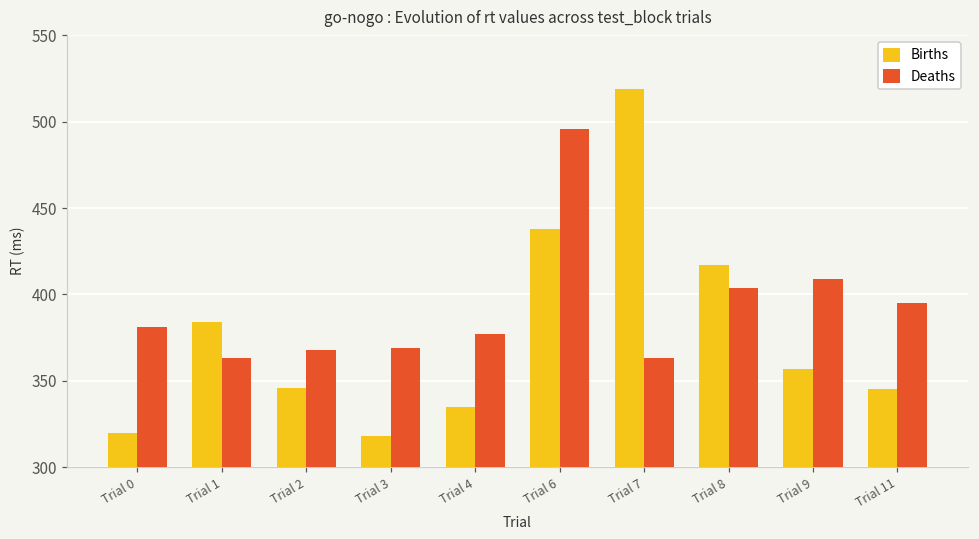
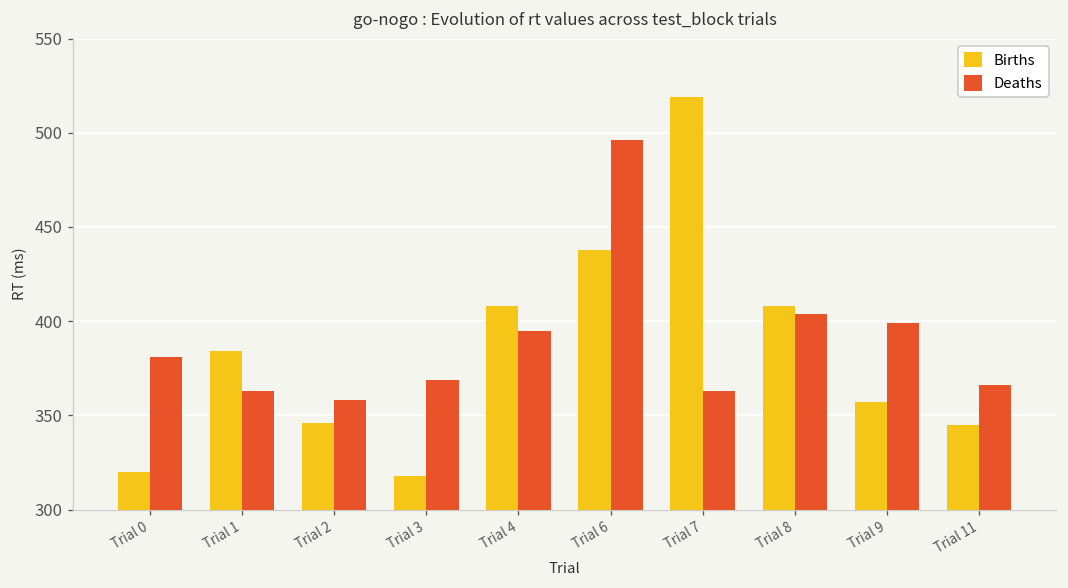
Deaths, Trial 2: 368 -> 358
Births, Trial 4: 335 -> 408
Deaths, Trial 4: 377 -> 395
Births, Trial 8: 417 -> 408
Deaths, Trial 9: 409 -> 399
Deaths, Trial 11: 395 -> 366
